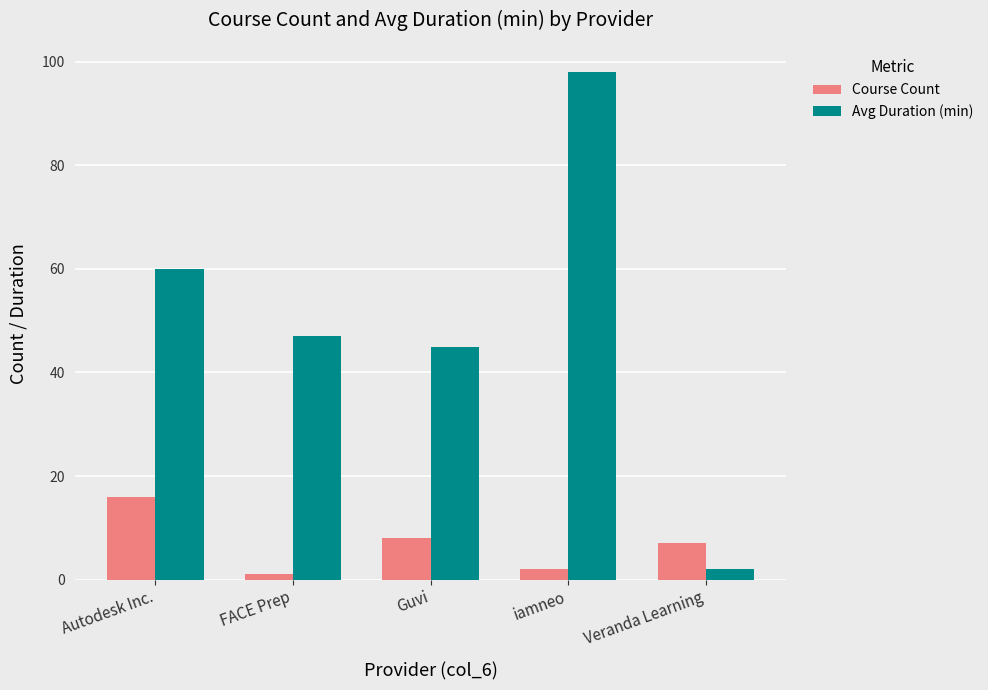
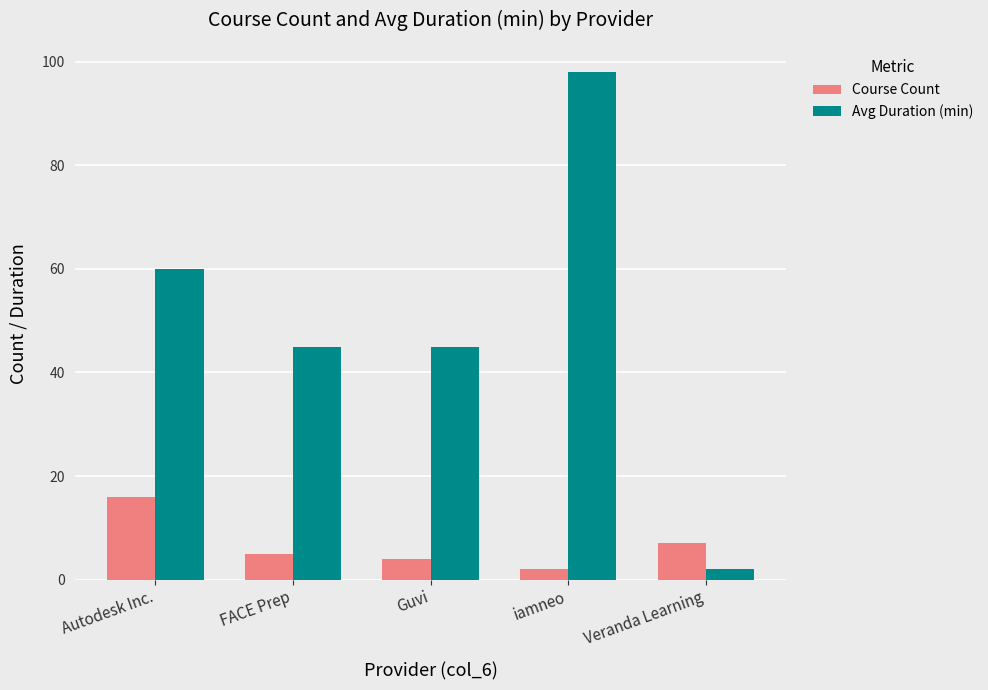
Course Count, FACE Prep: 1 -> 5
Avg Duration (min), FACE Prep: 47 -> 45
Course Count, Guvi: 8 -> 4
